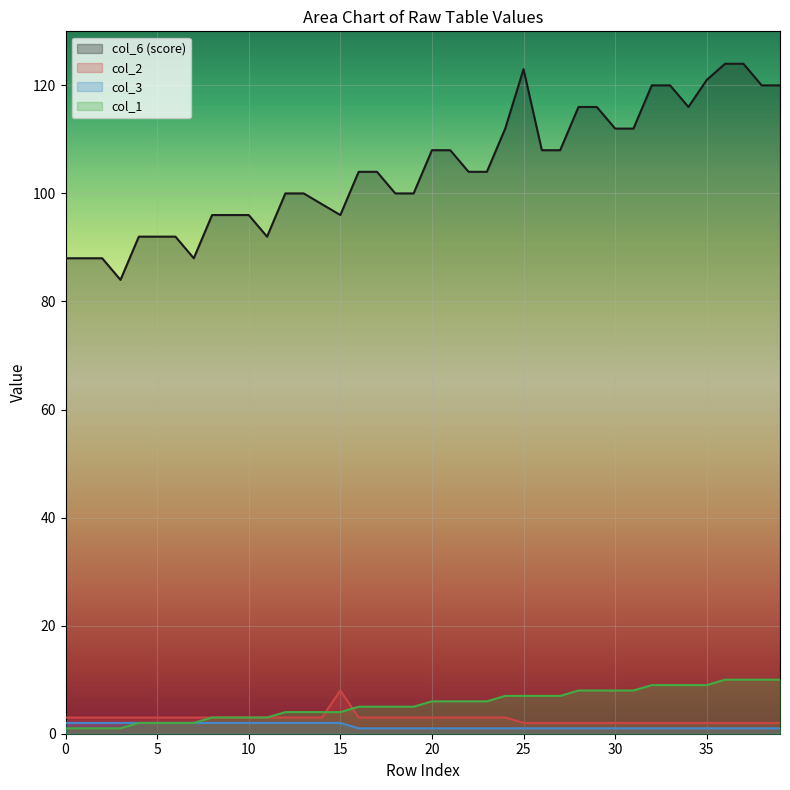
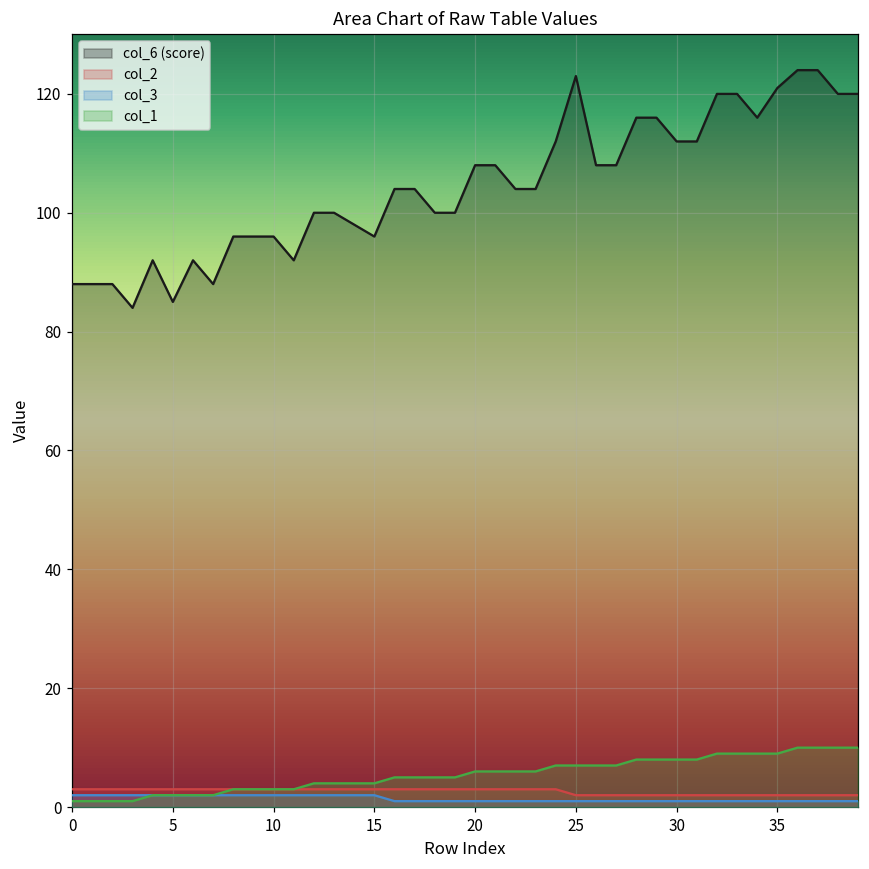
col_6 (score), 5: 92 -> 85
col_2, 15: 8 -> 3
